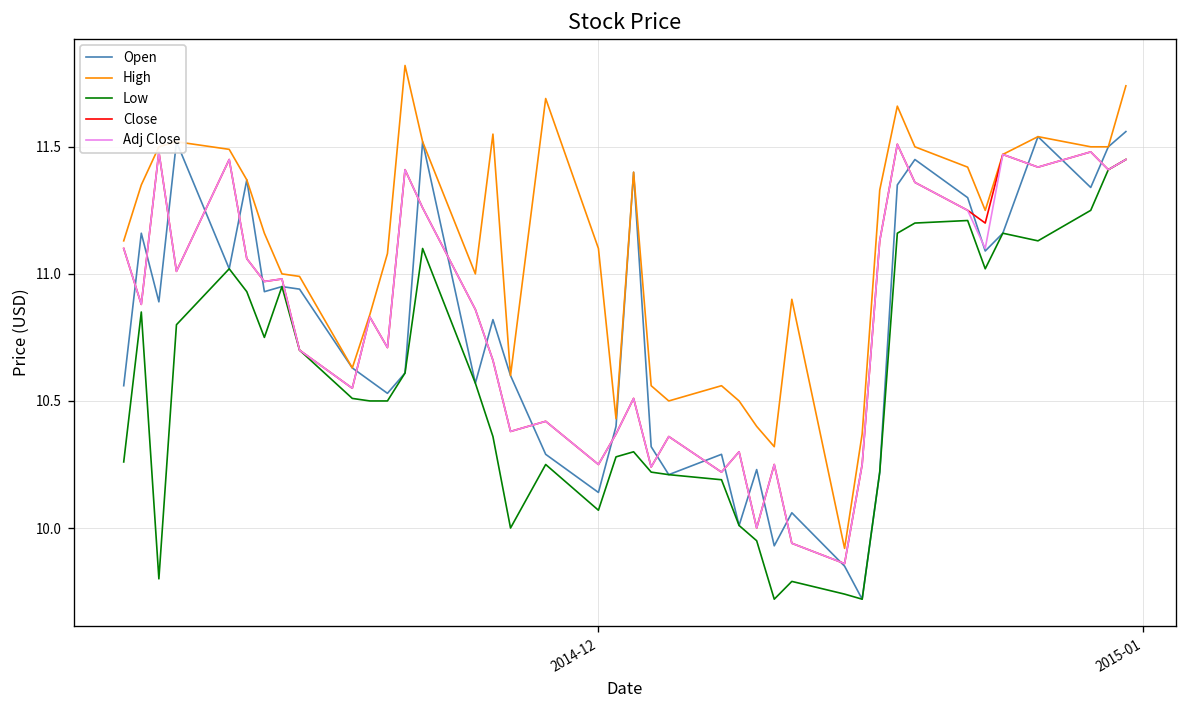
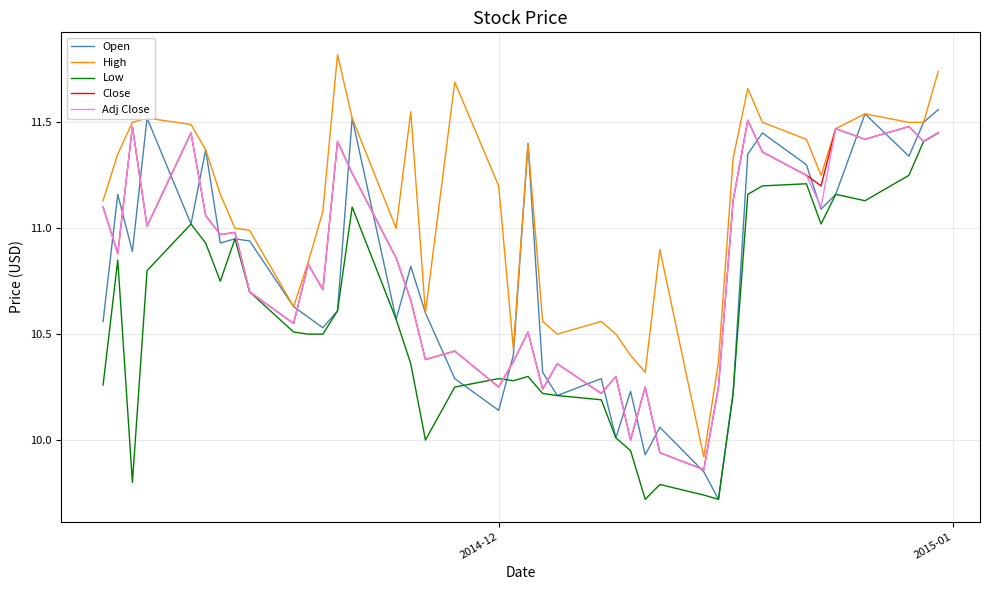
High, 2014-12: 11.1 -> 11.2
Low, 2014-12: 10.07 -> 10.29
